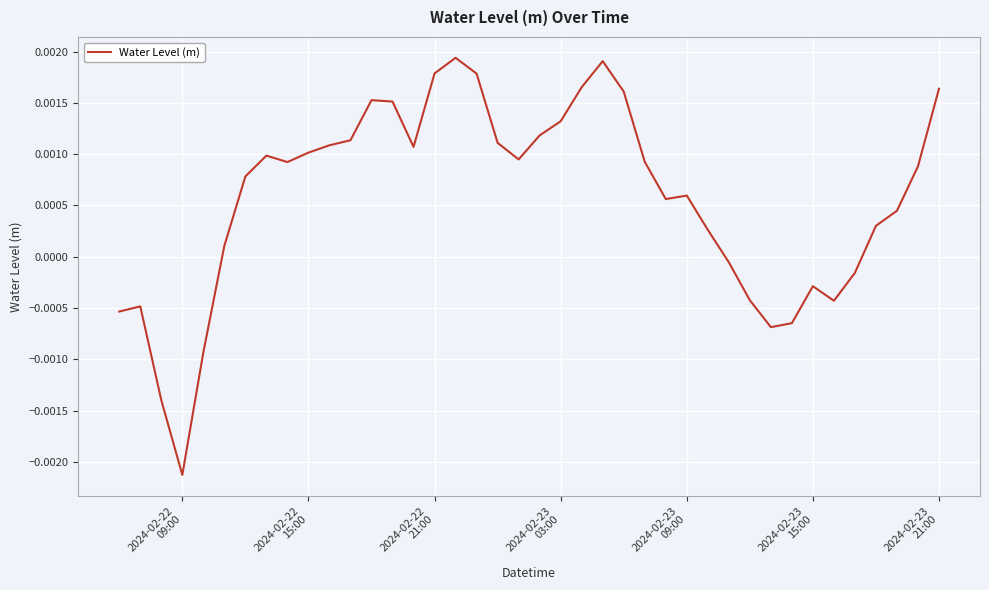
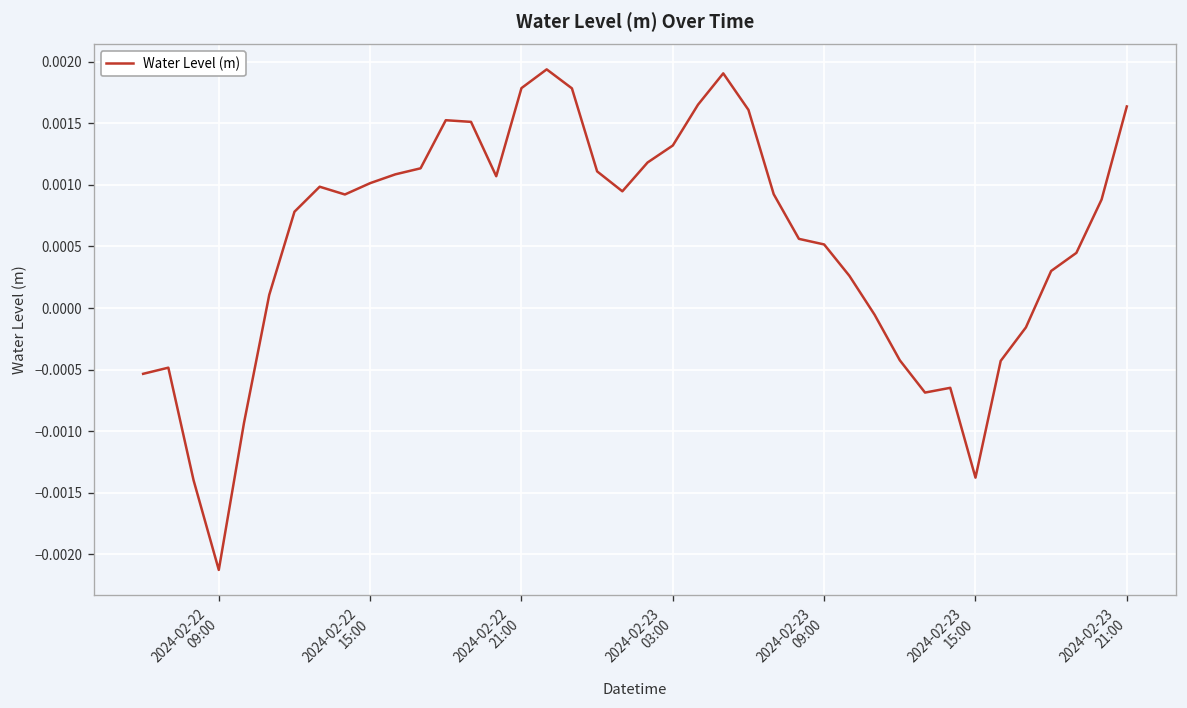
2024-02-23 09:00: 0.00060 -> 0.00052
2024-02-23 15:00: -0.00029 -> -0.00138
